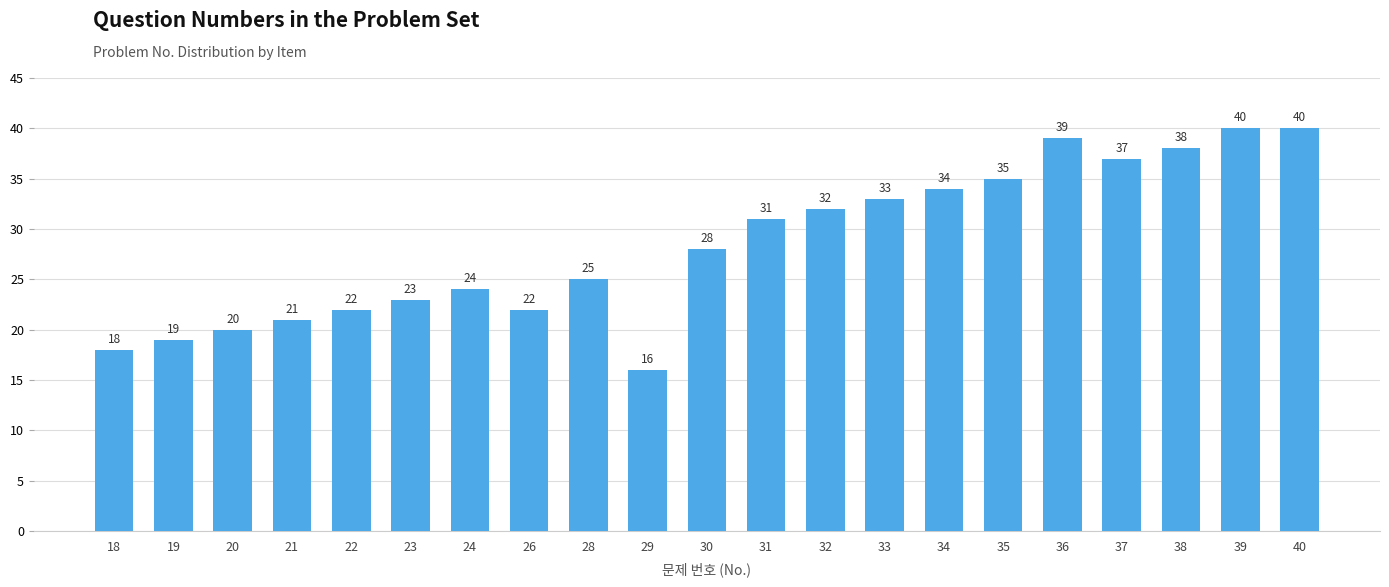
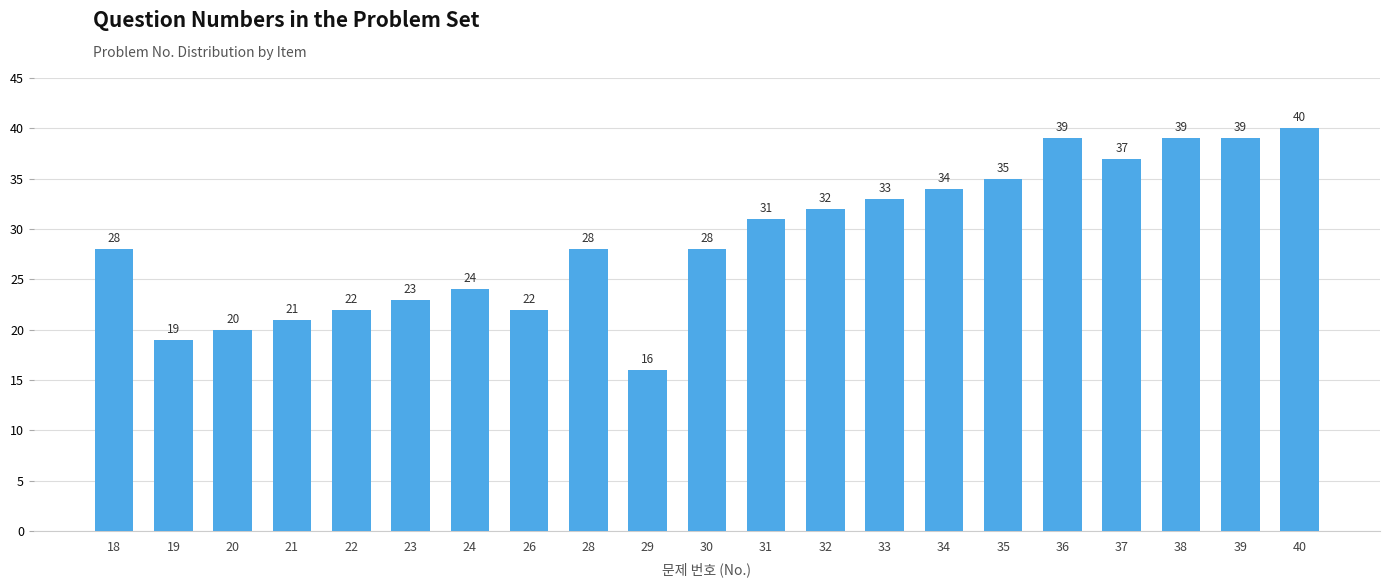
18: 18 -> 28
28: 25 -> 28
38: 38 -> 39
39: 40 -> 39
